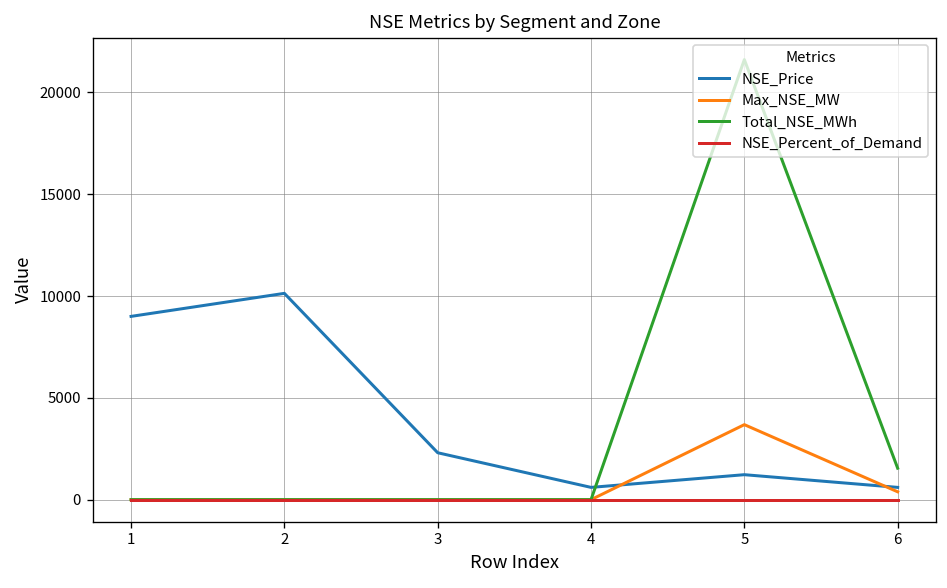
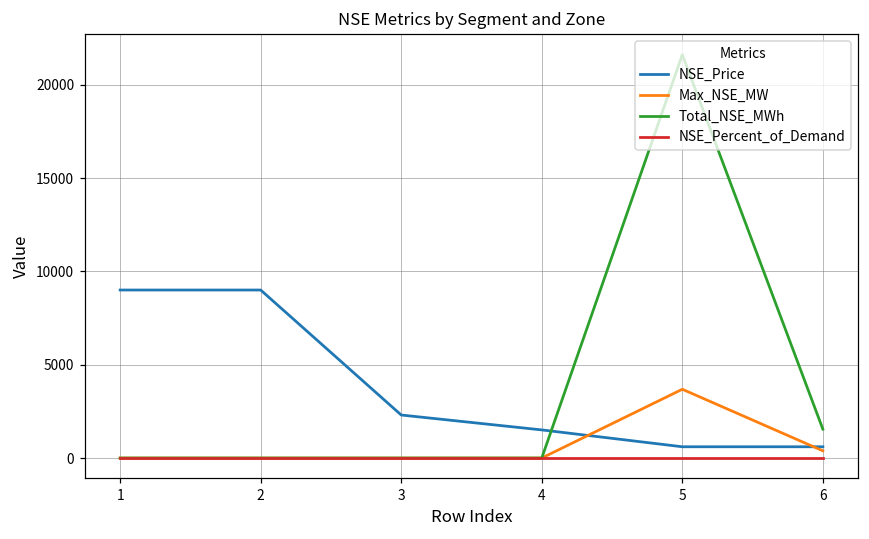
NSE_Price, 2: 10100 -> 9000
NSE_Price, 4: 600 -> 1500
NSE_Price, 5: 1200 -> 600
